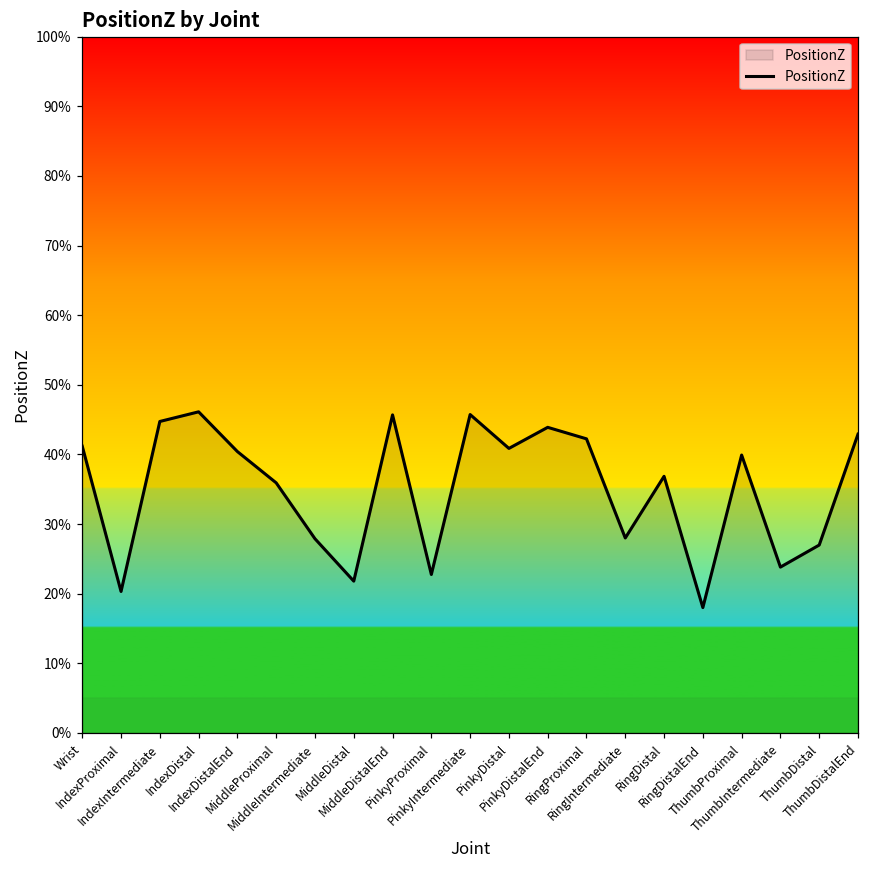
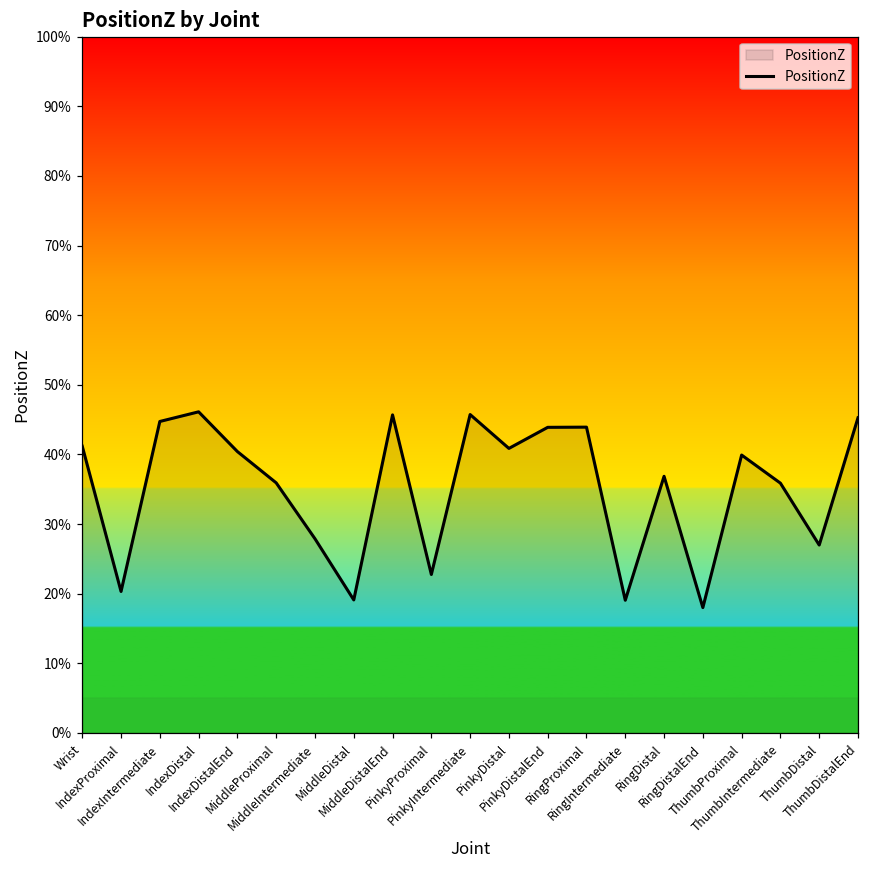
MiddleDistal: 22% -> 19%
RingProximal: 42% -> 44%
RingIntermediate: 28% -> 19%
ThumbIntermediate: 24% -> 36%
ThumbDistalEnd: 43% -> 45%
